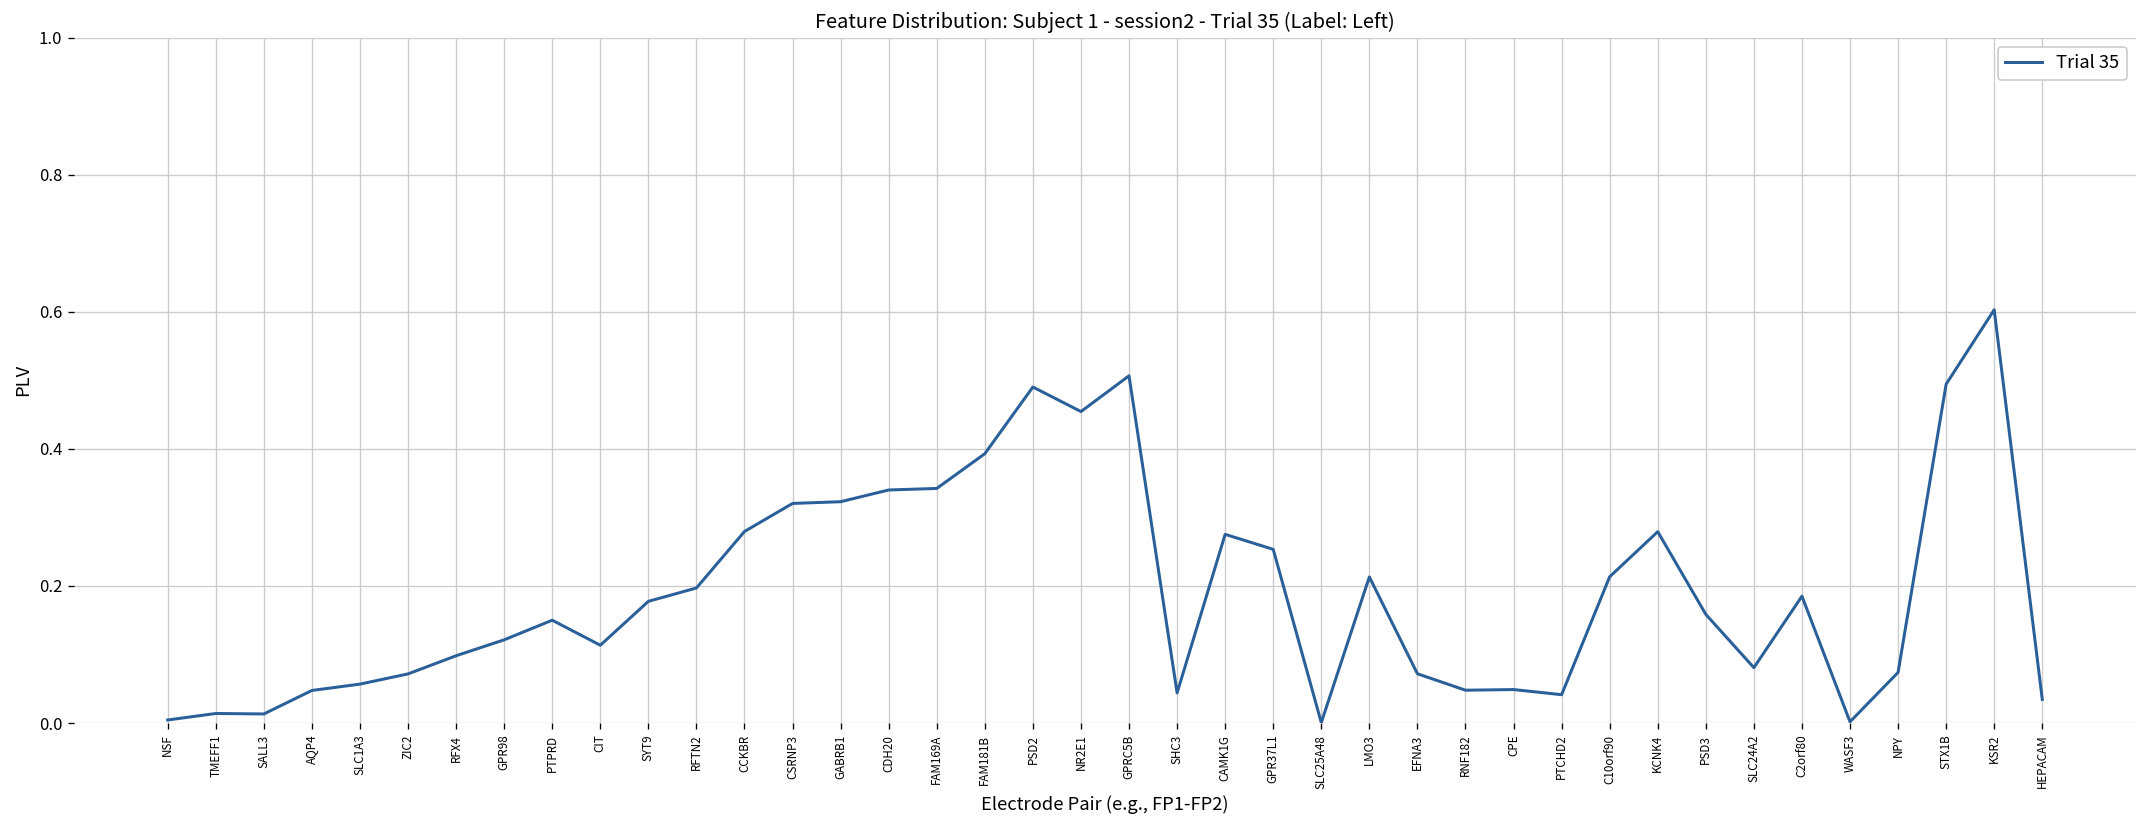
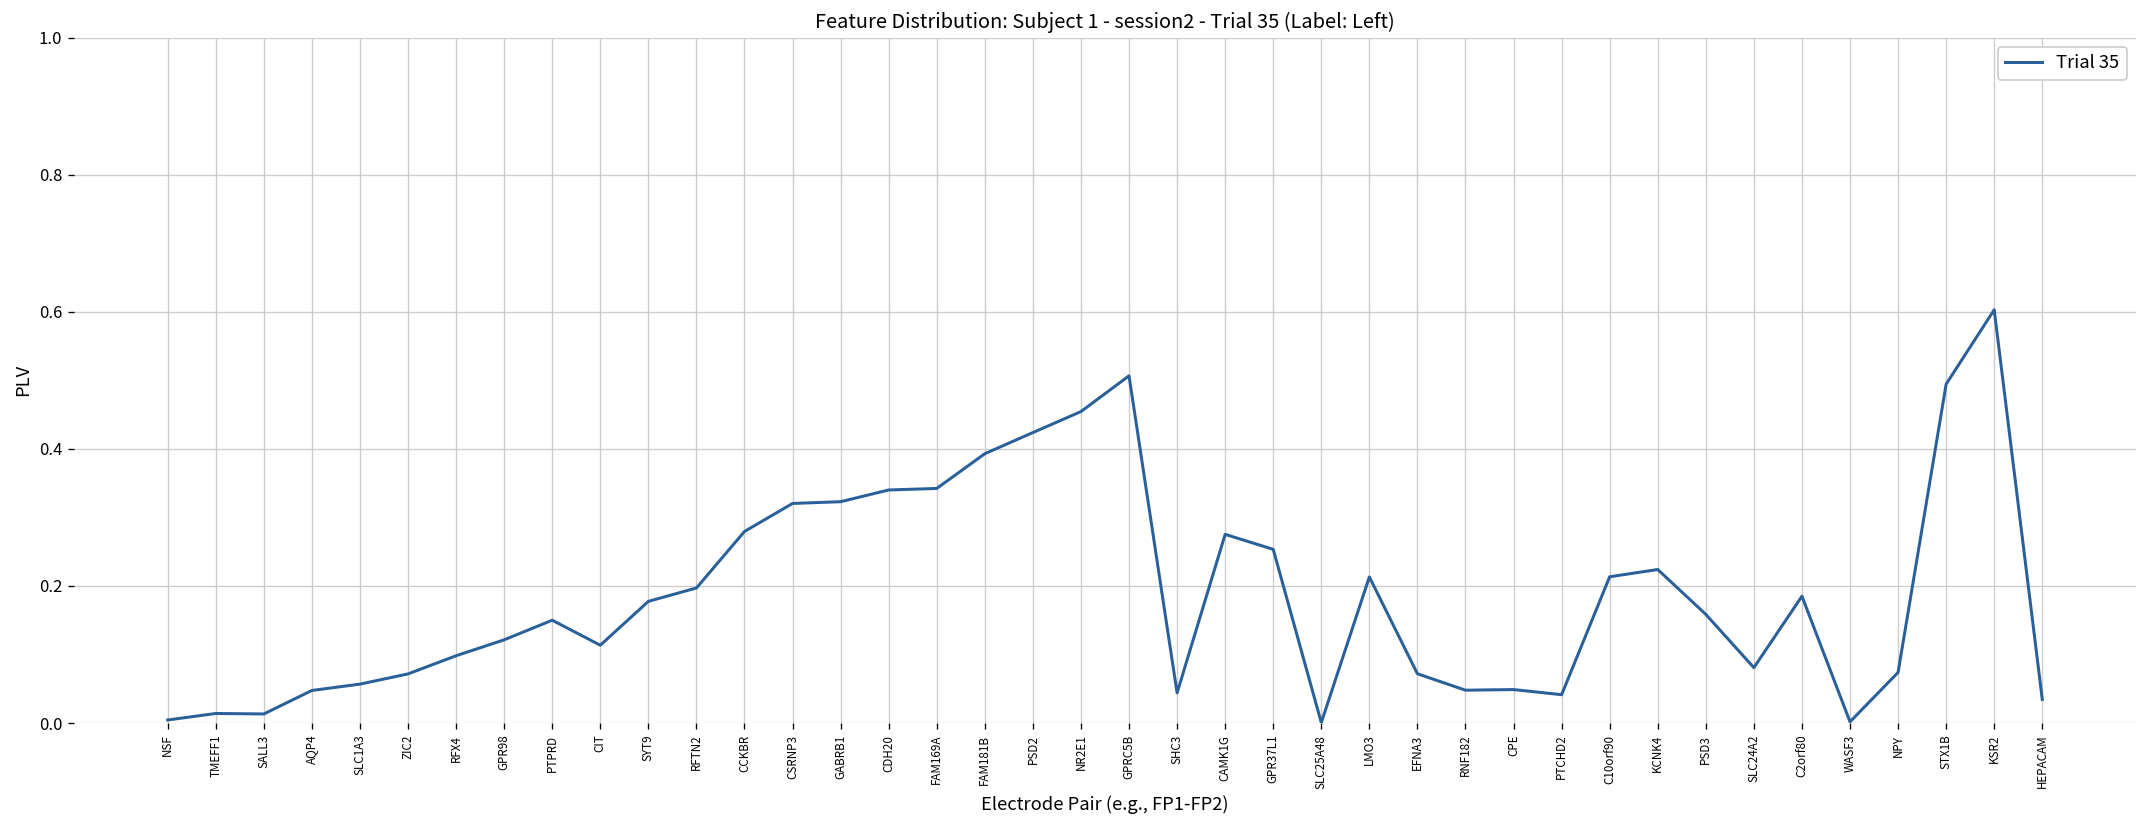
PSD2: 0.49 -> 0.42
KCNK4: 0.28 -> 0.22
